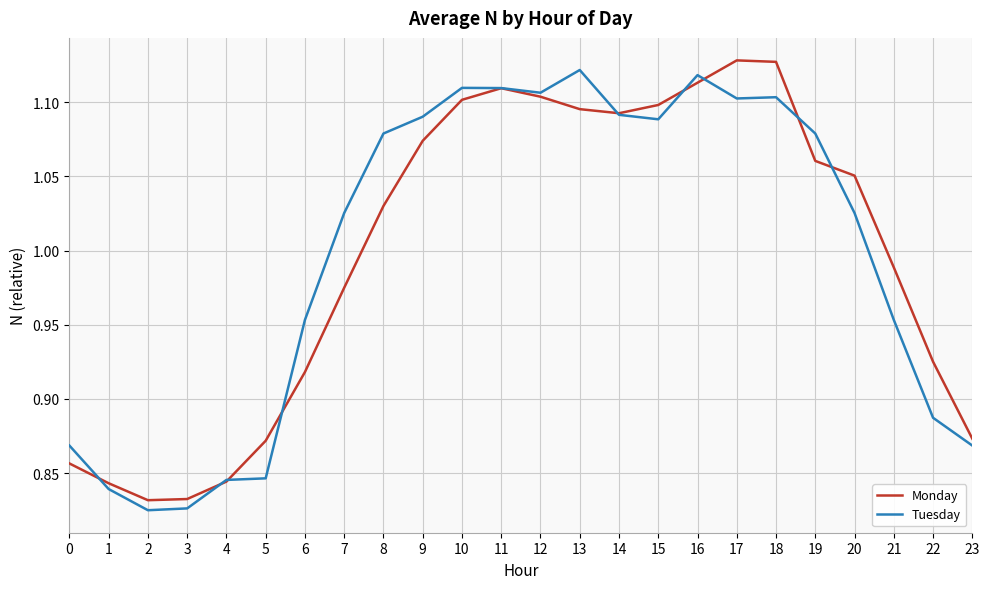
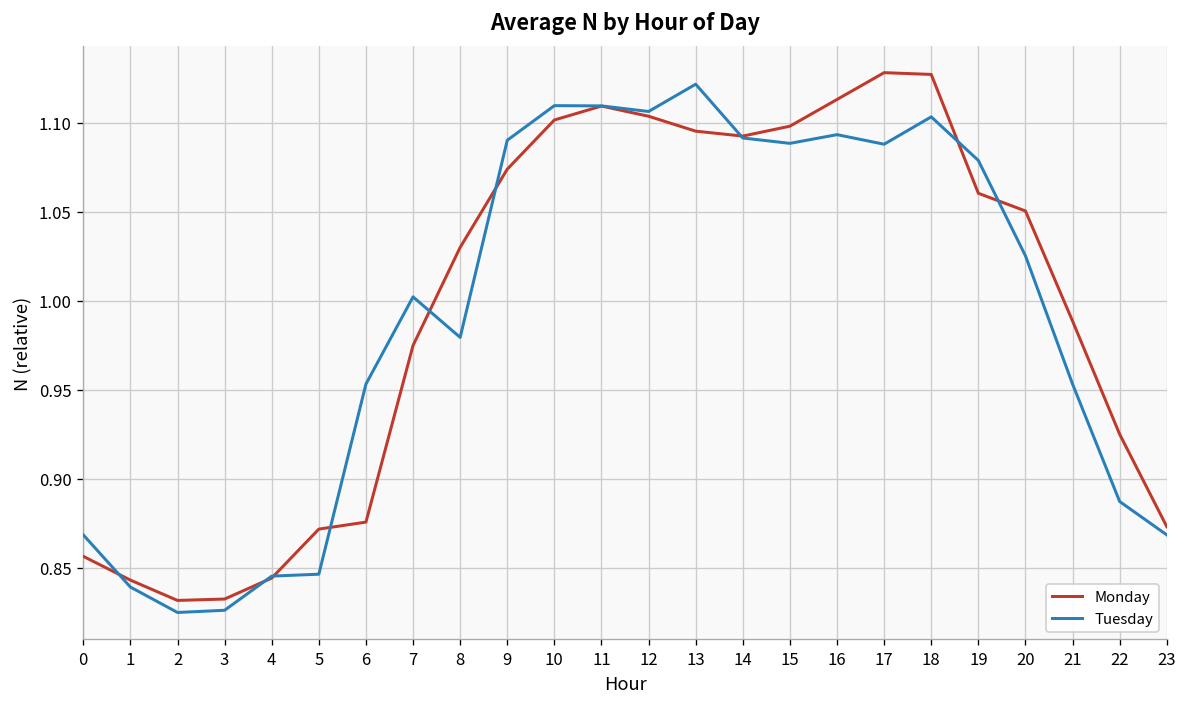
Monday, 6: 0.918 -> 0.876
Tuesday, 7: 1.025 -> 1.002
Tuesday, 8: 1.079 -> 0.979
Tuesday, 16: 1.118 -> 1.093
Tuesday, 17: 1.103 -> 1.088
